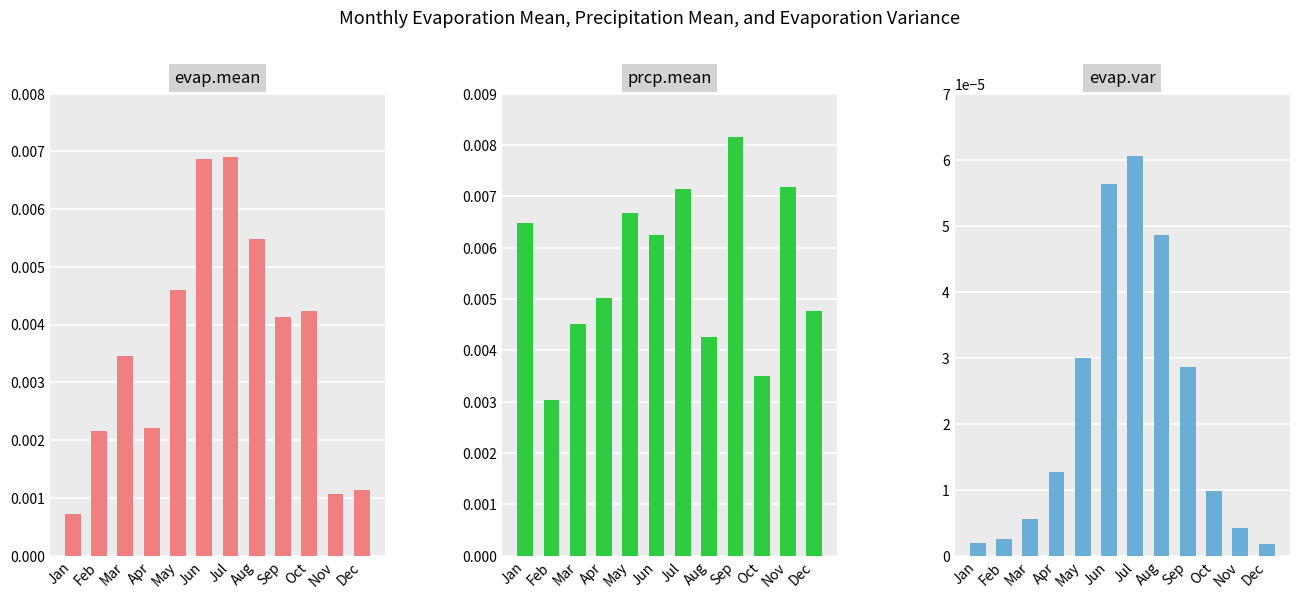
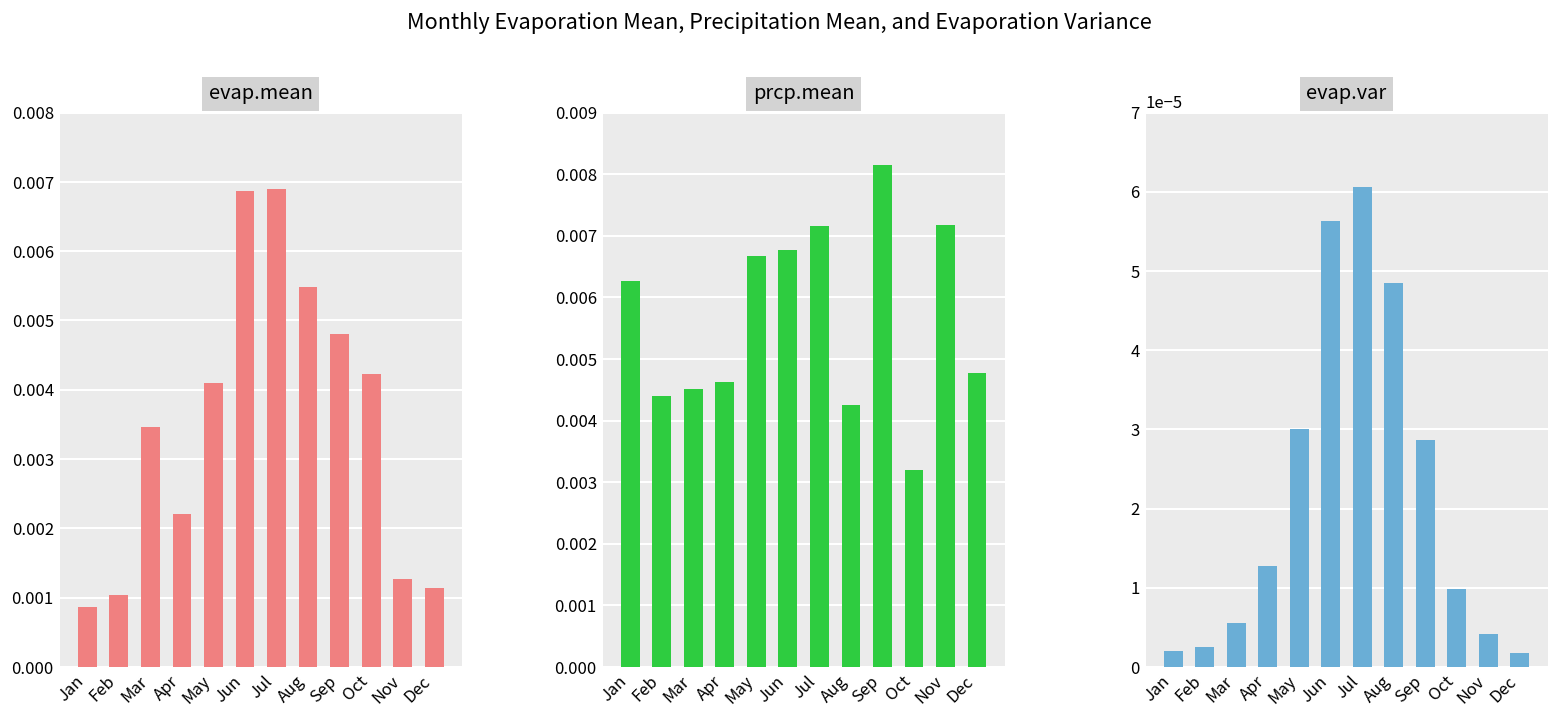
evap.mean, Jan: 0.0007 -> 0.0009
evap.mean, Feb: 0.0022 -> 0.0010
evap.mean, May: 0.0046 -> 0.0041
evap.mean, Sep: 0.0041 -> 0.0048
evap.mean, Nov: 0.0011 -> 0.0013
prcp.mean, Jan: 0.0065 -> 0.0063
prcp.mean, Feb: 0.0030 -> 0.0044
prcp.mean, Apr: 0.0050 -> 0.0046
prcp.mean, Jun: 0.0062 -> 0.0068
prcp.mean, Oct: 0.0035 -> 0.0032
